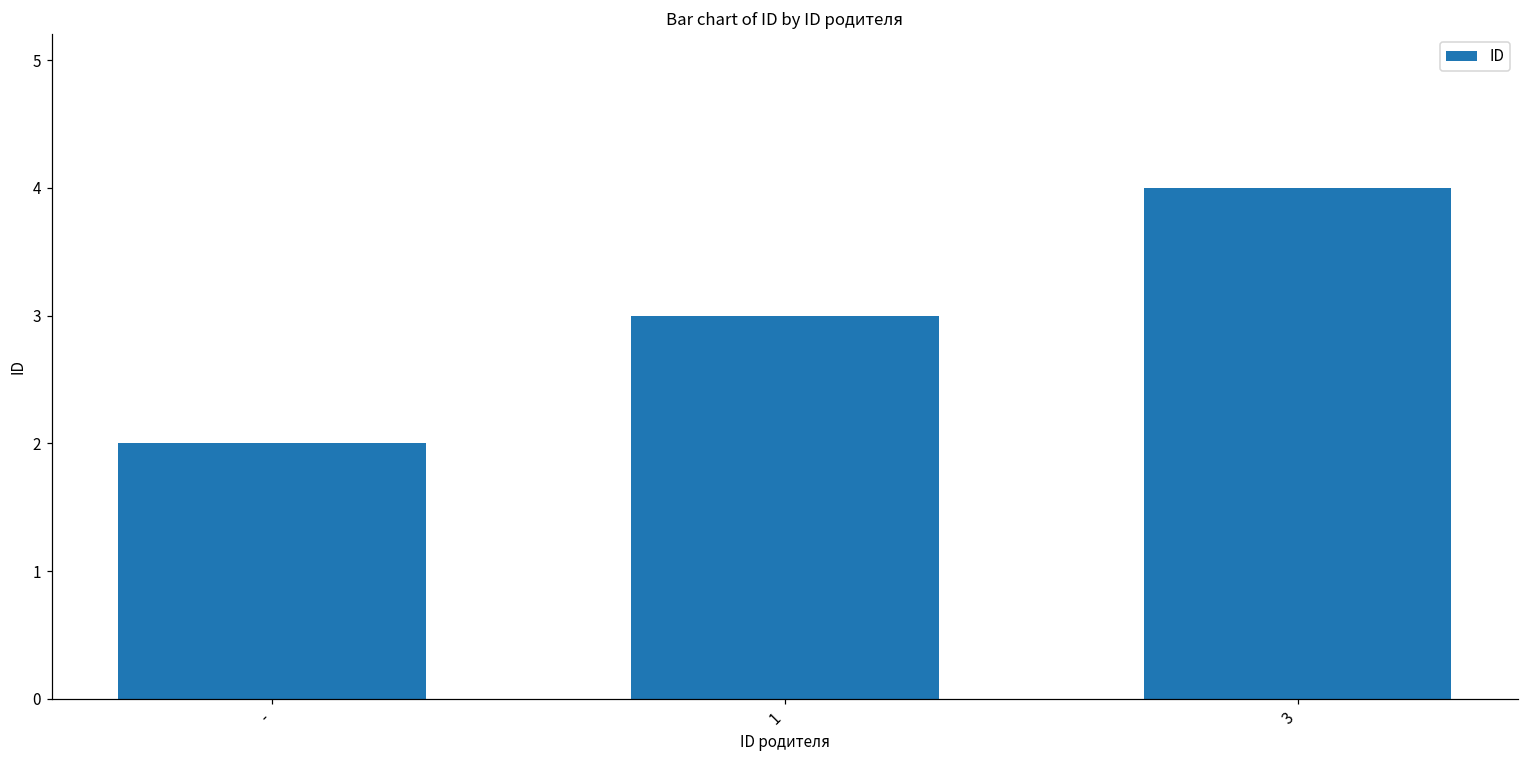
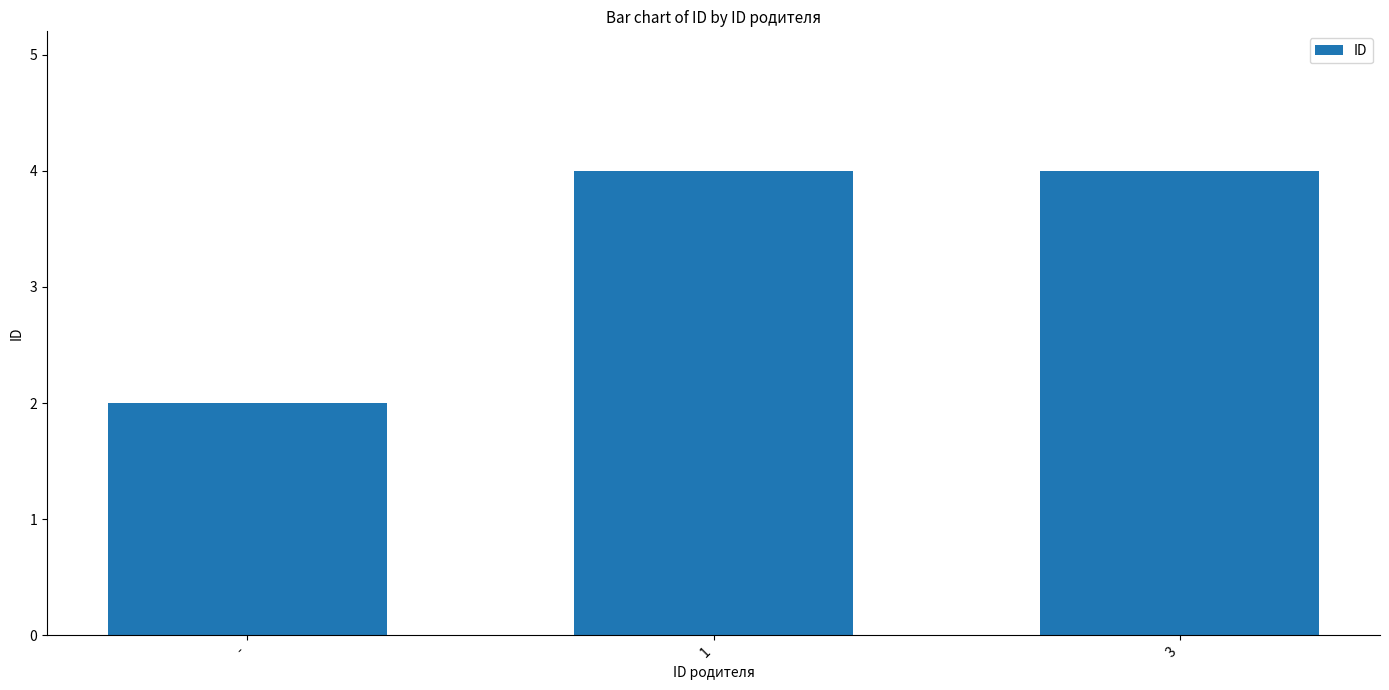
1: 3 -> 4
